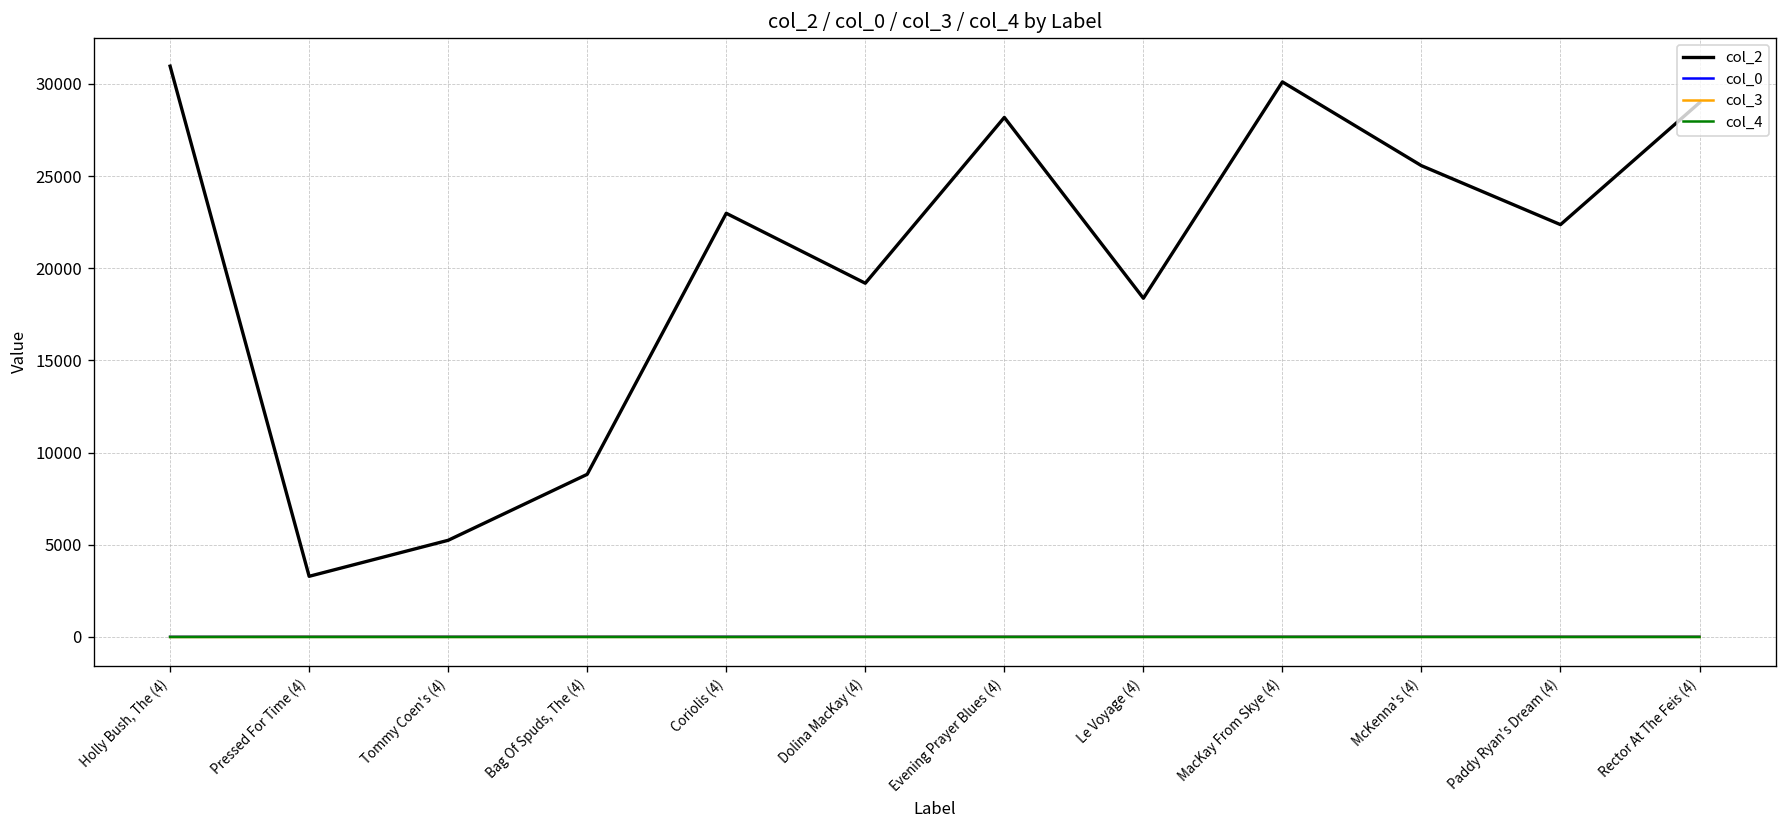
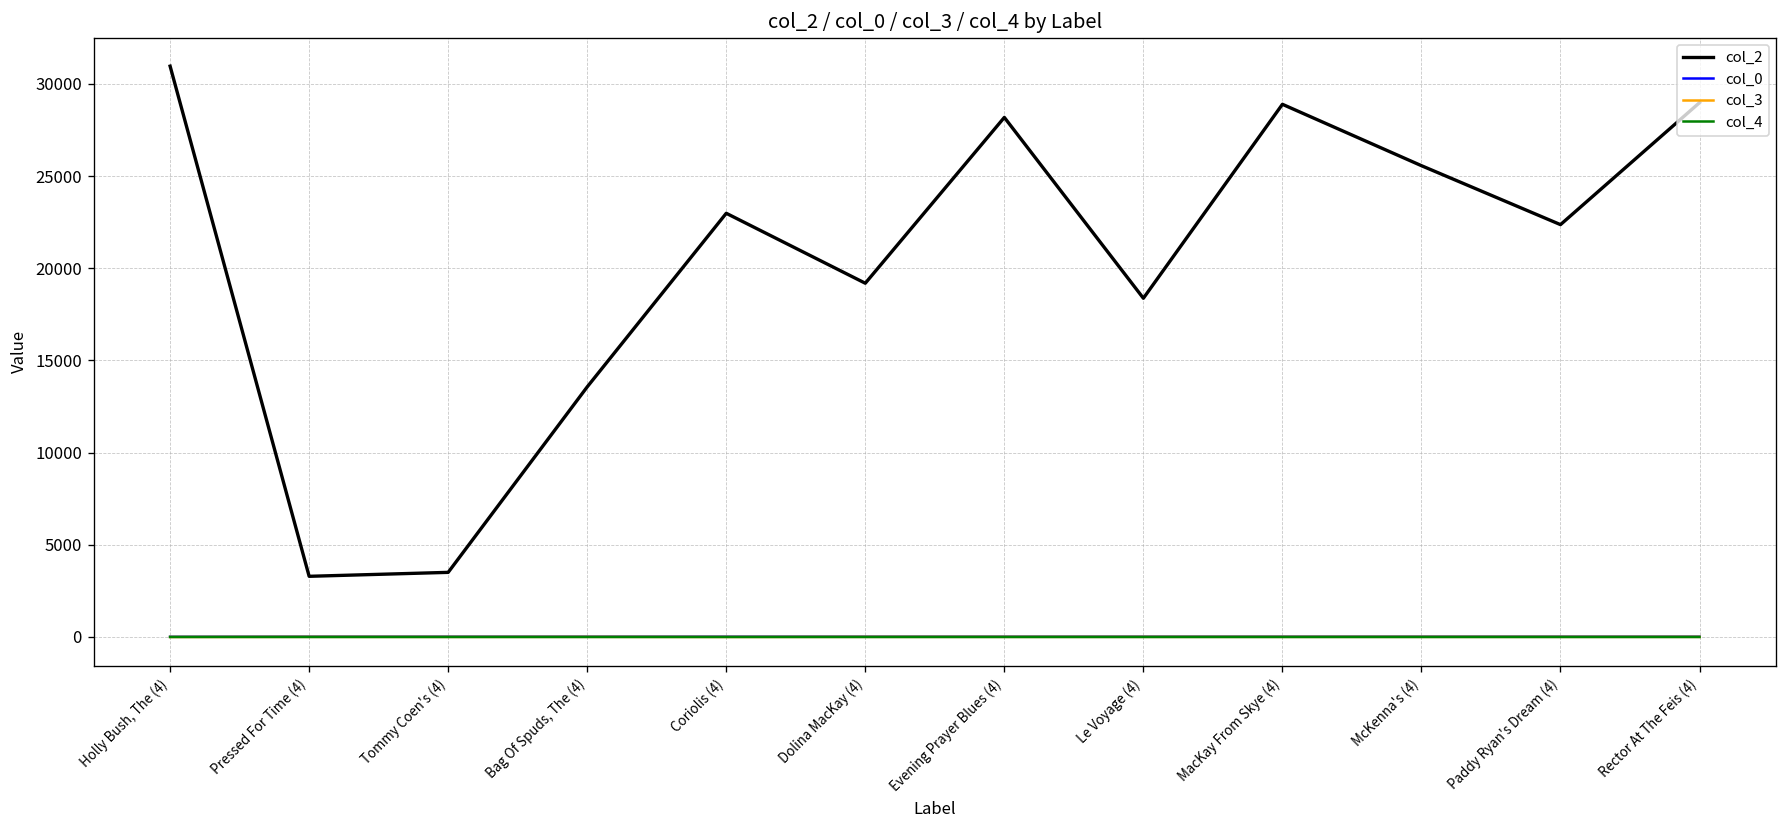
col_2, Tommy Coen's (4): 5200 -> 3500
col_2, Bag Of Spuds, The (4): 8800 -> 13600
col_2, MacKay From Skye (4): 30100 -> 28900
